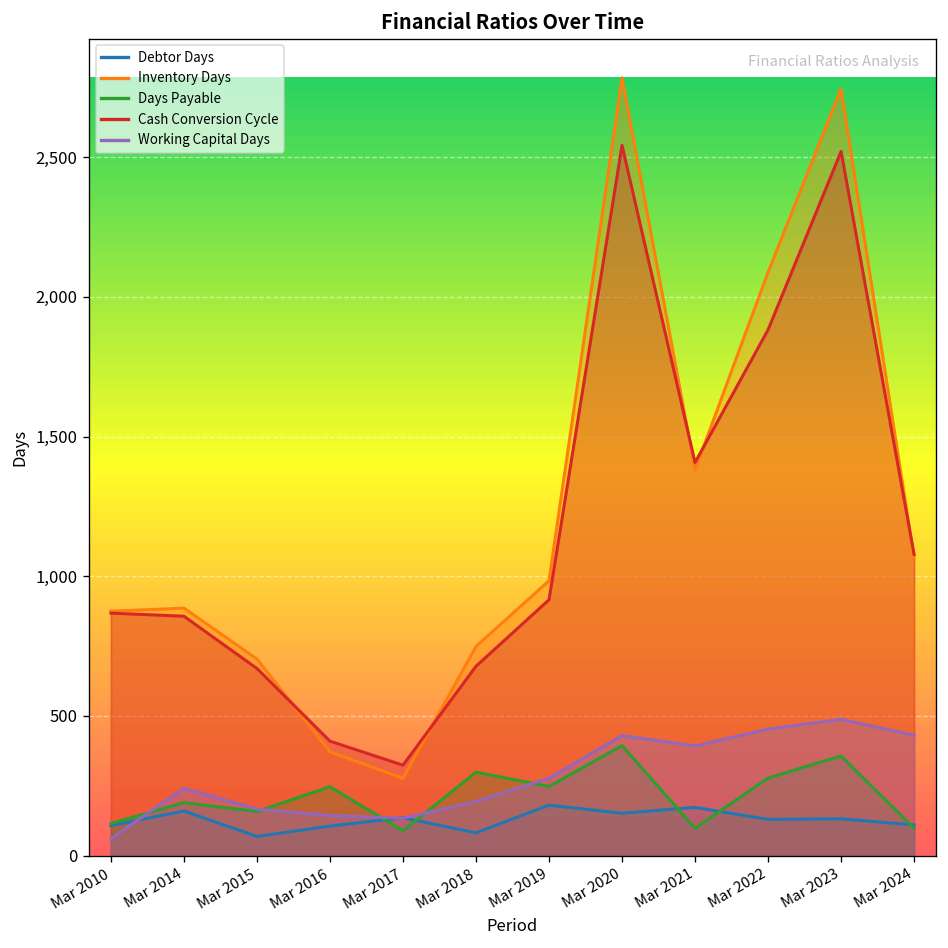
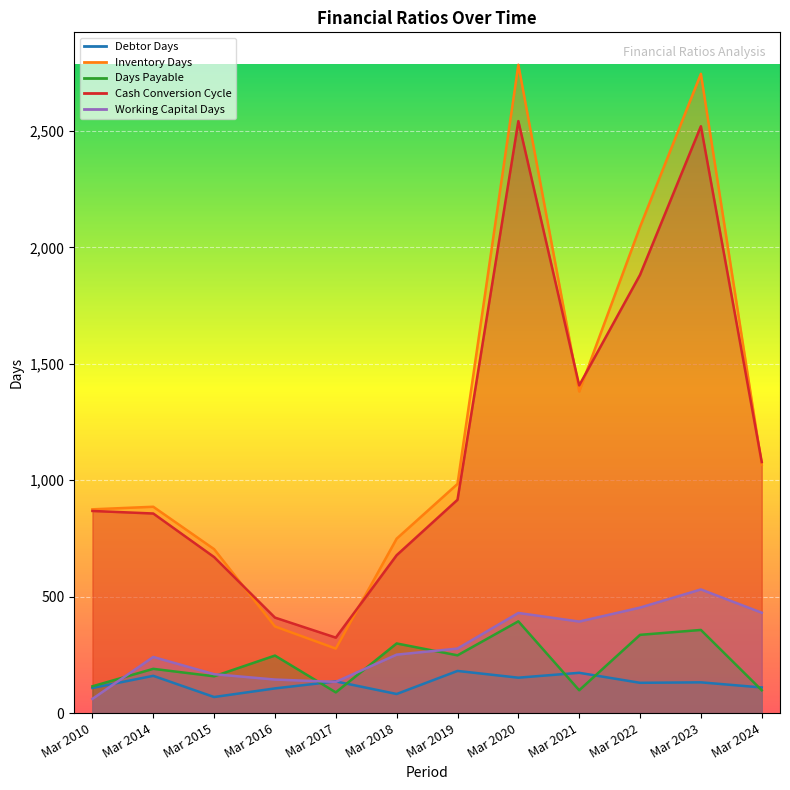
Working Capital Days, Mar 2018: 190 -> 250
Days Payable, Mar 2022: 280 -> 340
Working Capital Days, Mar 2023: 490 -> 530
